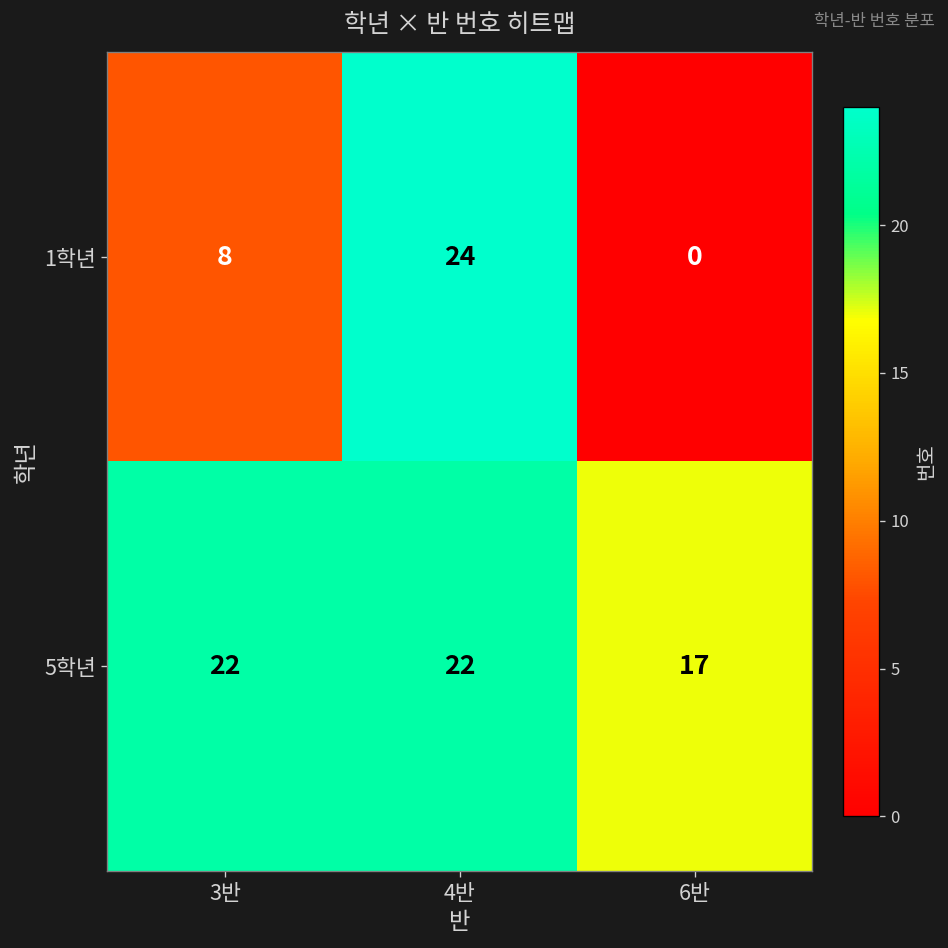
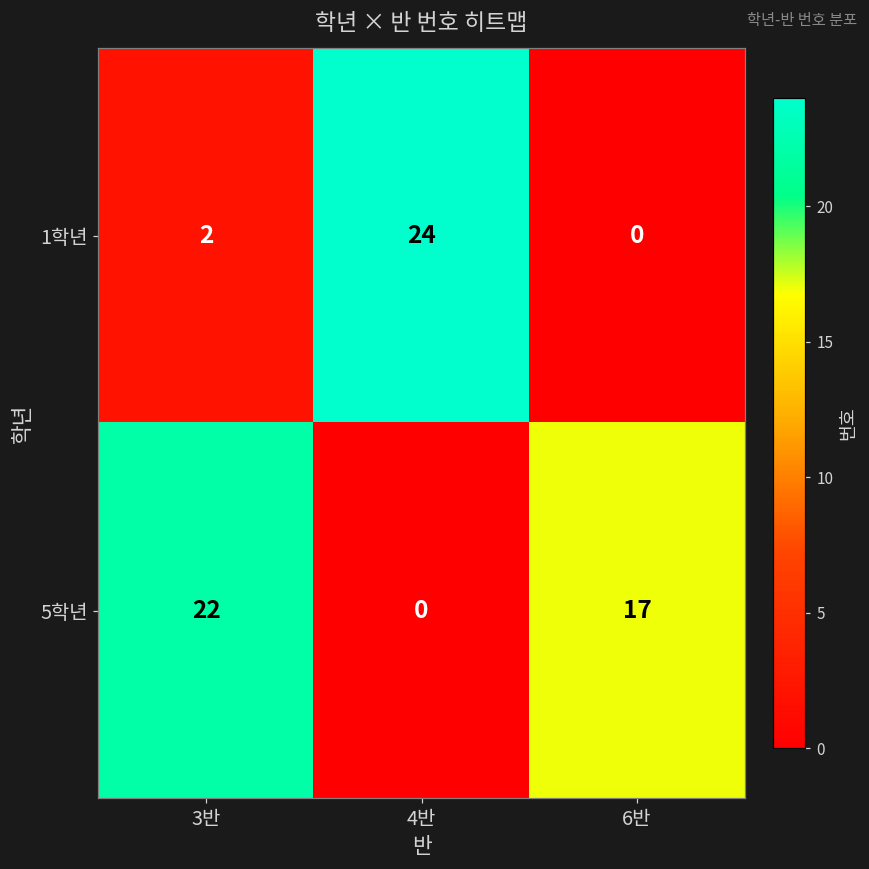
1학년, 3반: 8 -> 2
5학년, 4반: 22 -> 0
